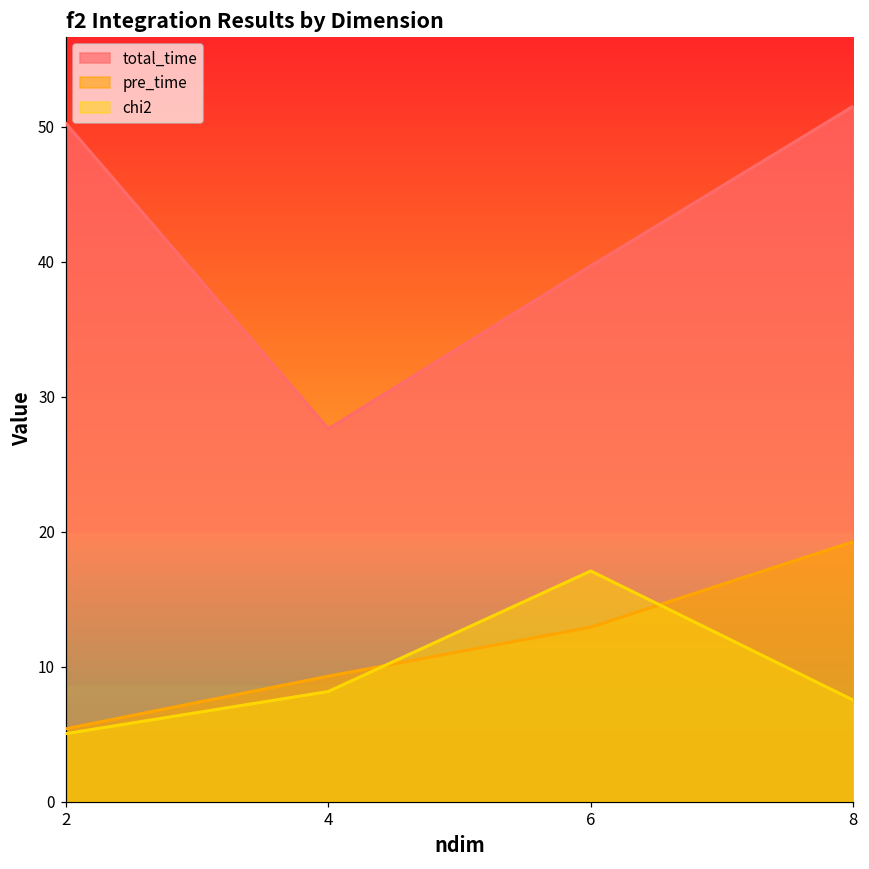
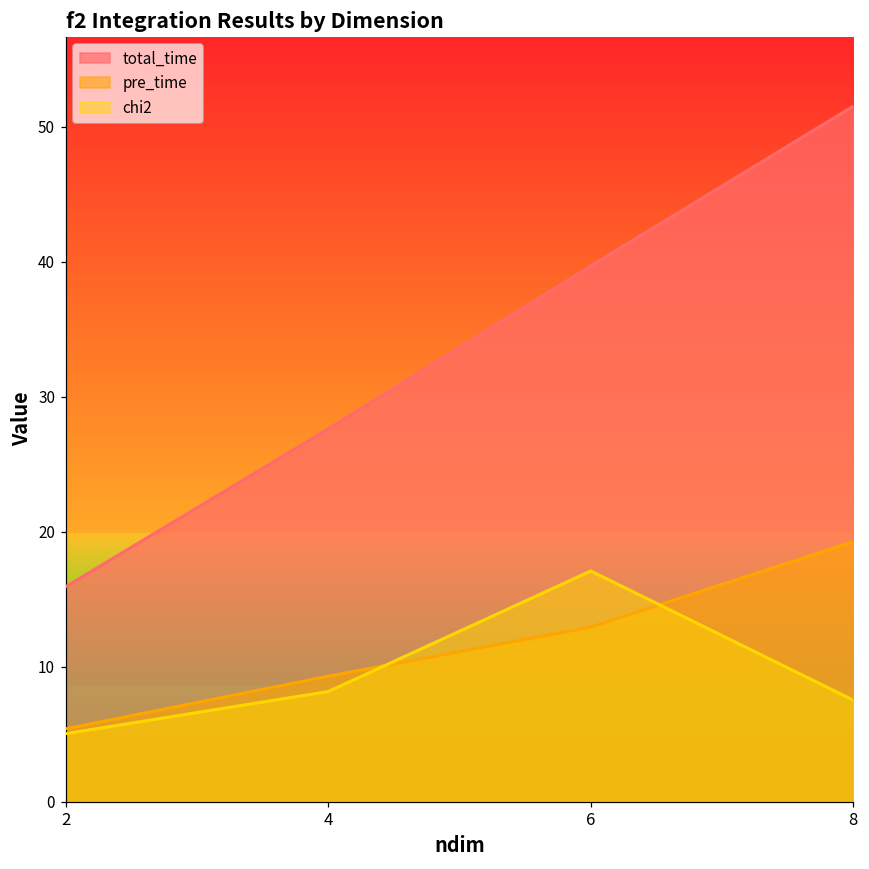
total_time, 2: 50.3 -> 15.9
